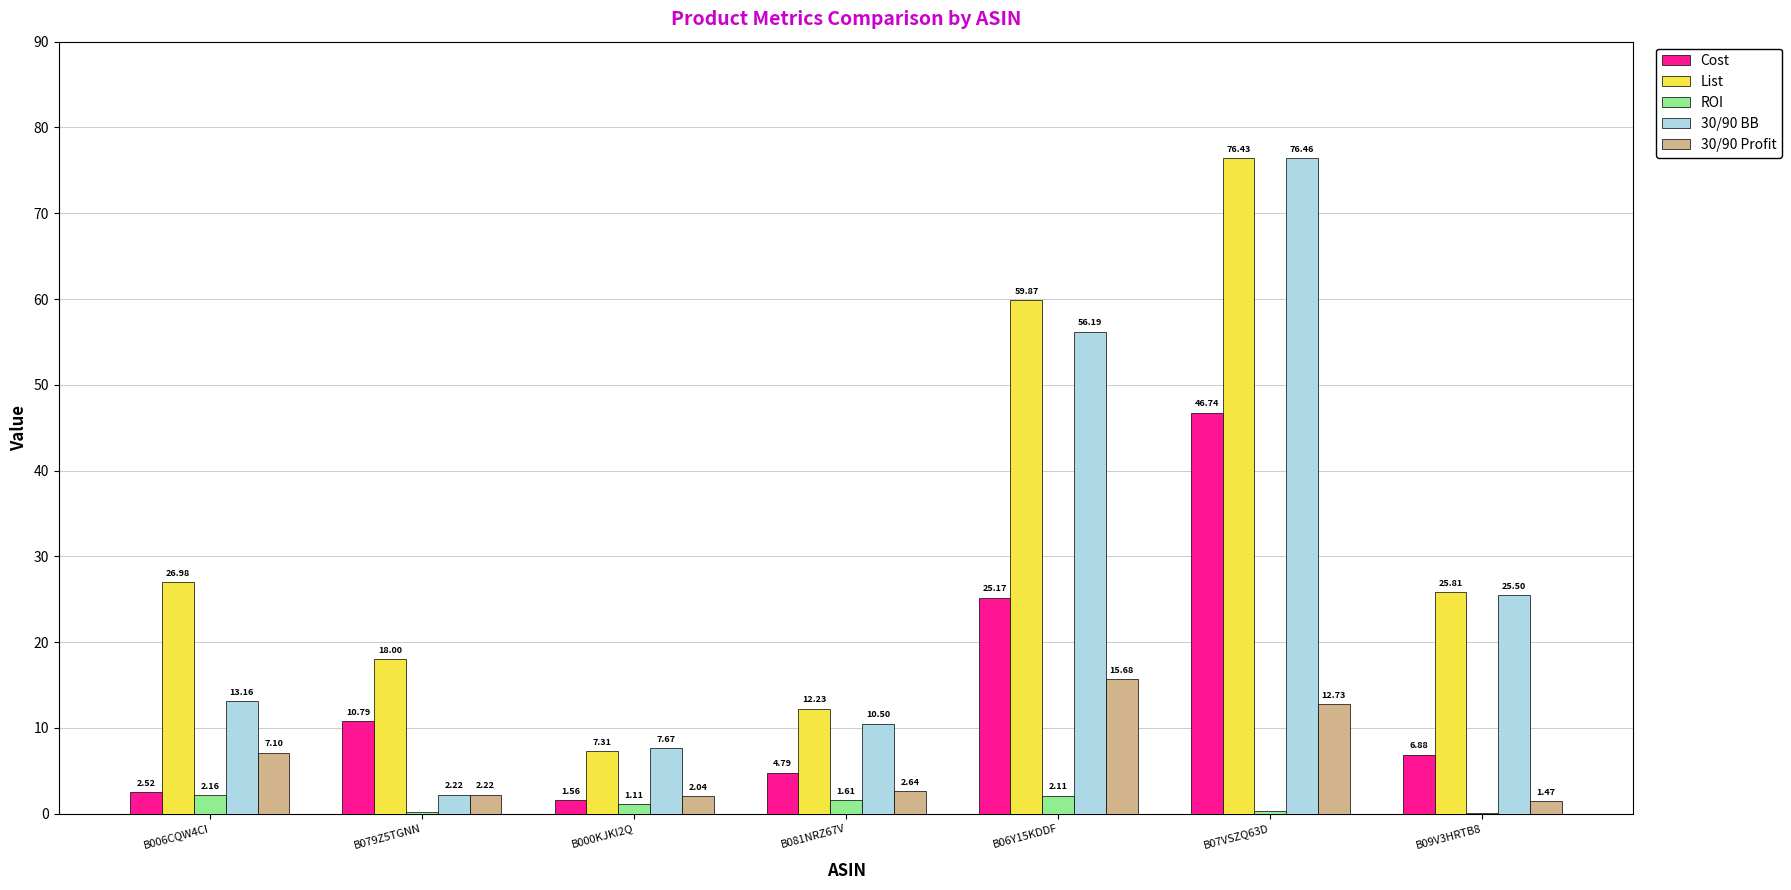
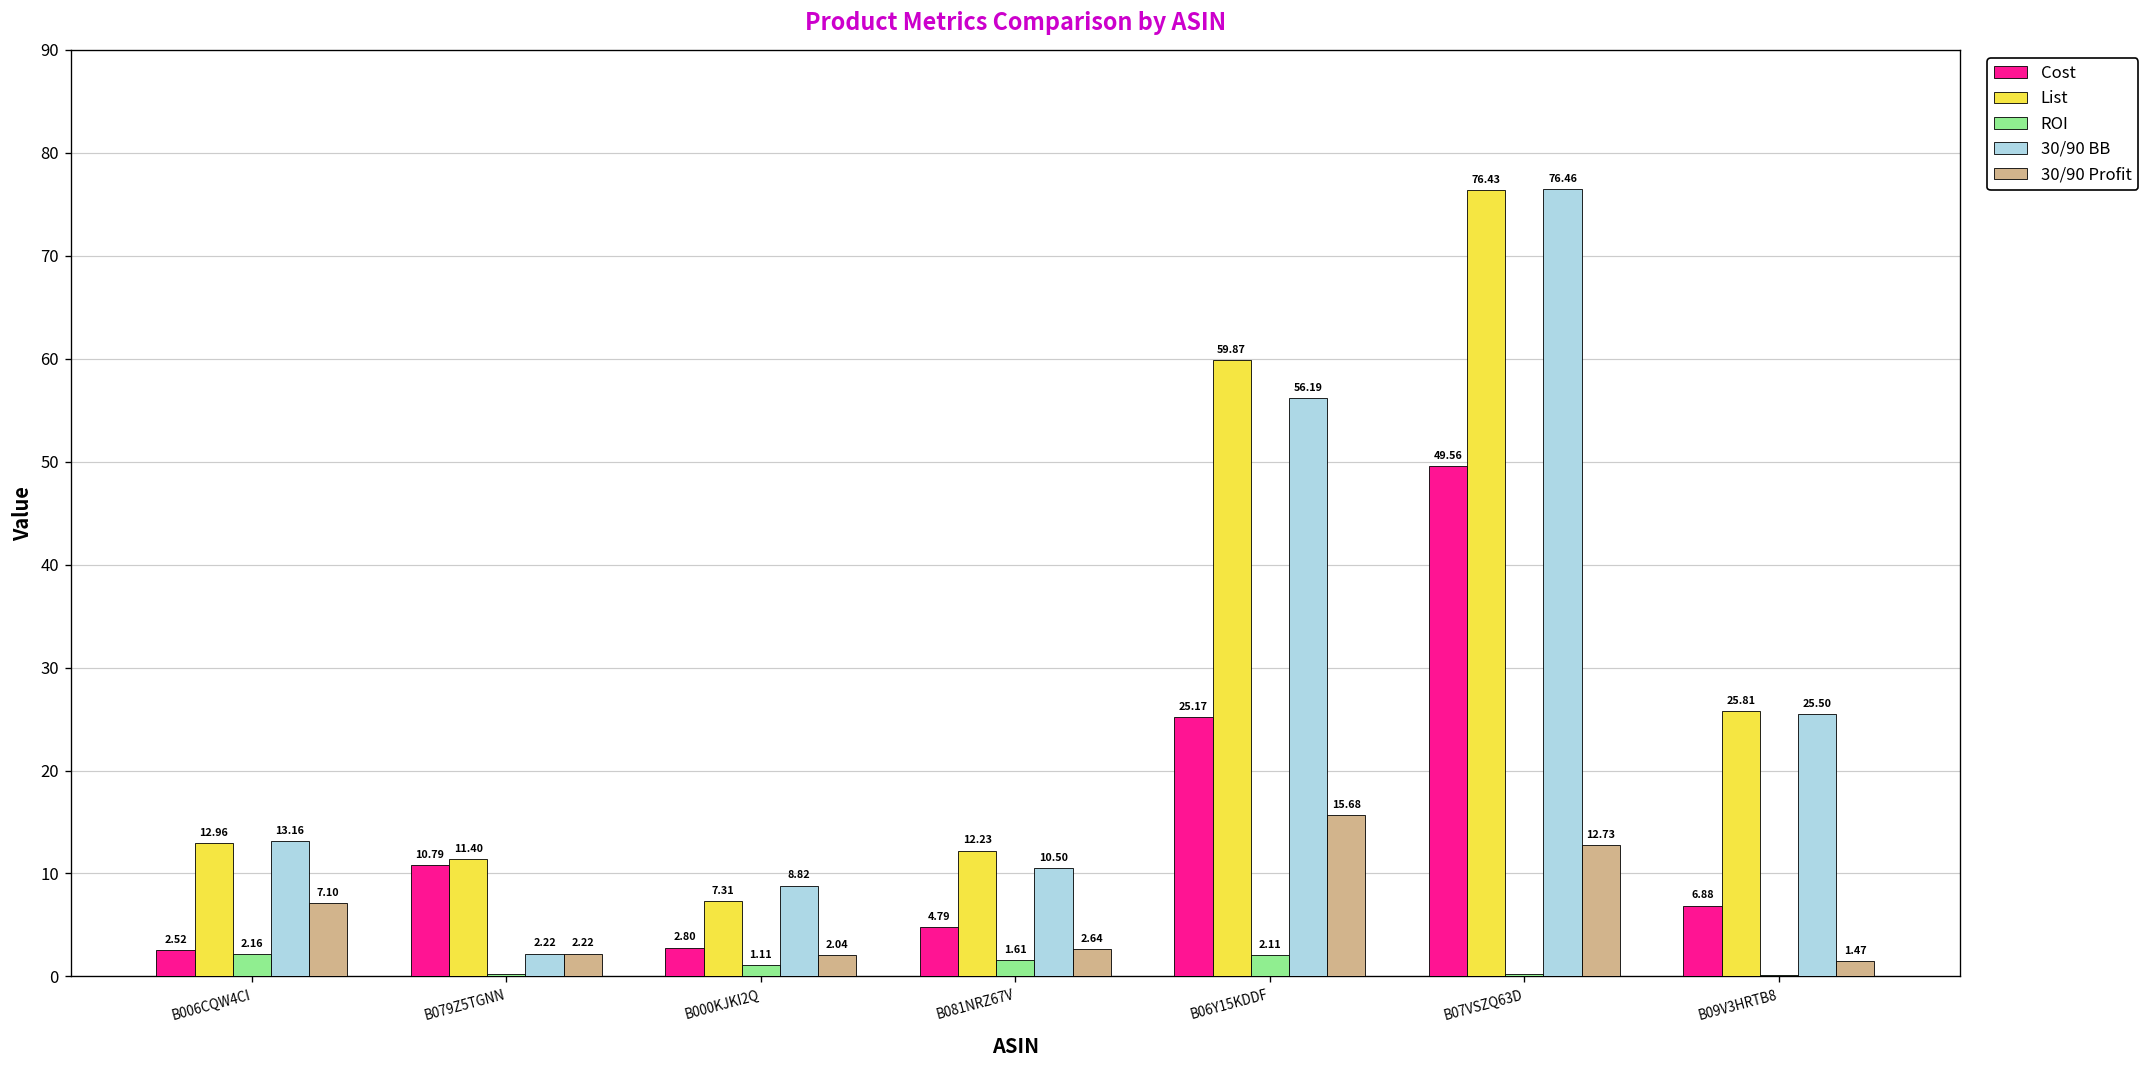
List, B006CQW4CI: 26.98 -> 12.96
List, B079Z5TGNN: 18.00 -> 11.40
Cost, B000KJKI2Q: 1.56 -> 2.80
30/90 BB, B000KJKI2Q: 7.67 -> 8.82
Cost, B07VSZQ63D: 46.74 -> 49.56
